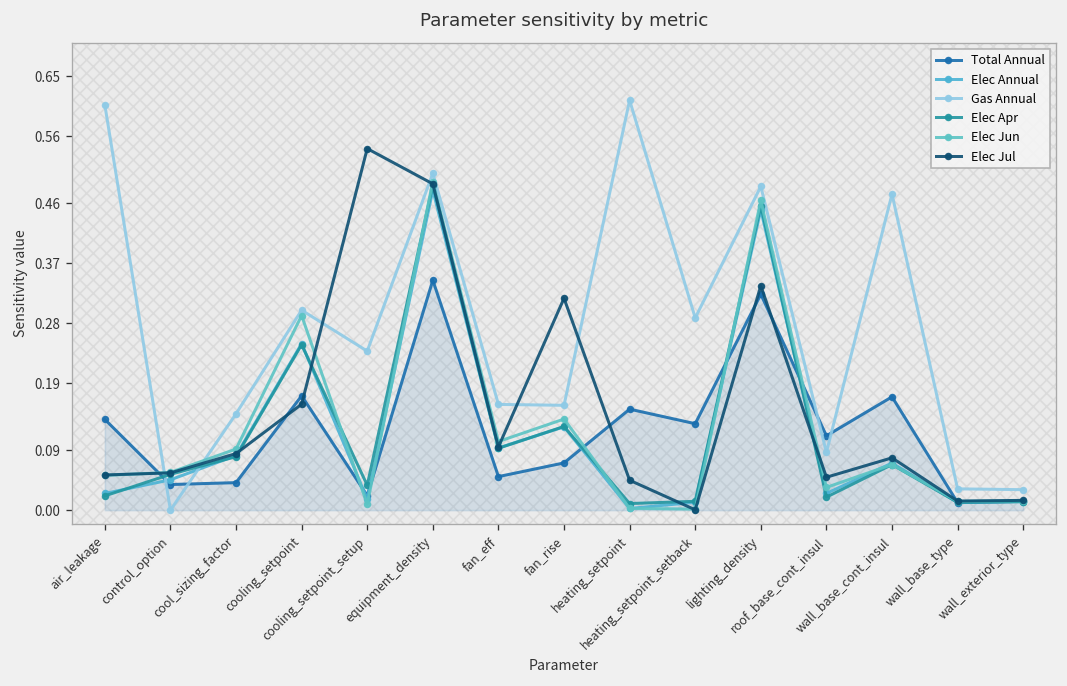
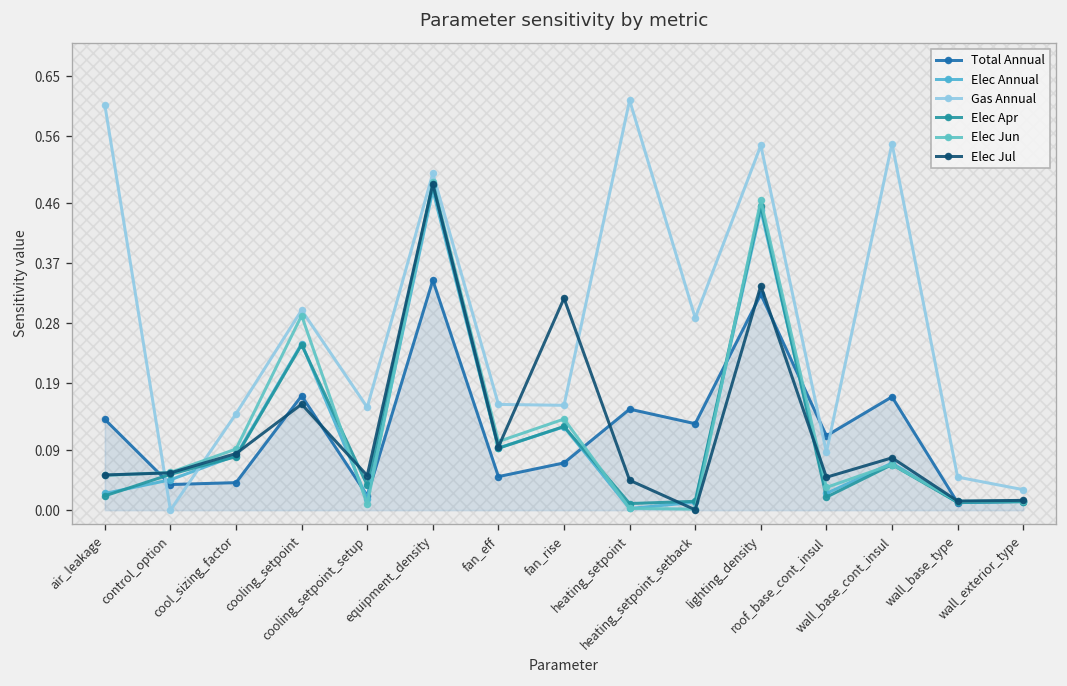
Gas Annual, cooling_setpoint_setup: 0.24 -> 0.15
Elec Jul, cooling_setpoint_setup: 0.54 -> 0.05
Gas Annual, lighting_density: 0.48 -> 0.55
Gas Annual, wall_base_cont_insul: 0.47 -> 0.55
Gas Annual, wall_base_type: 0.03 -> 0.05
